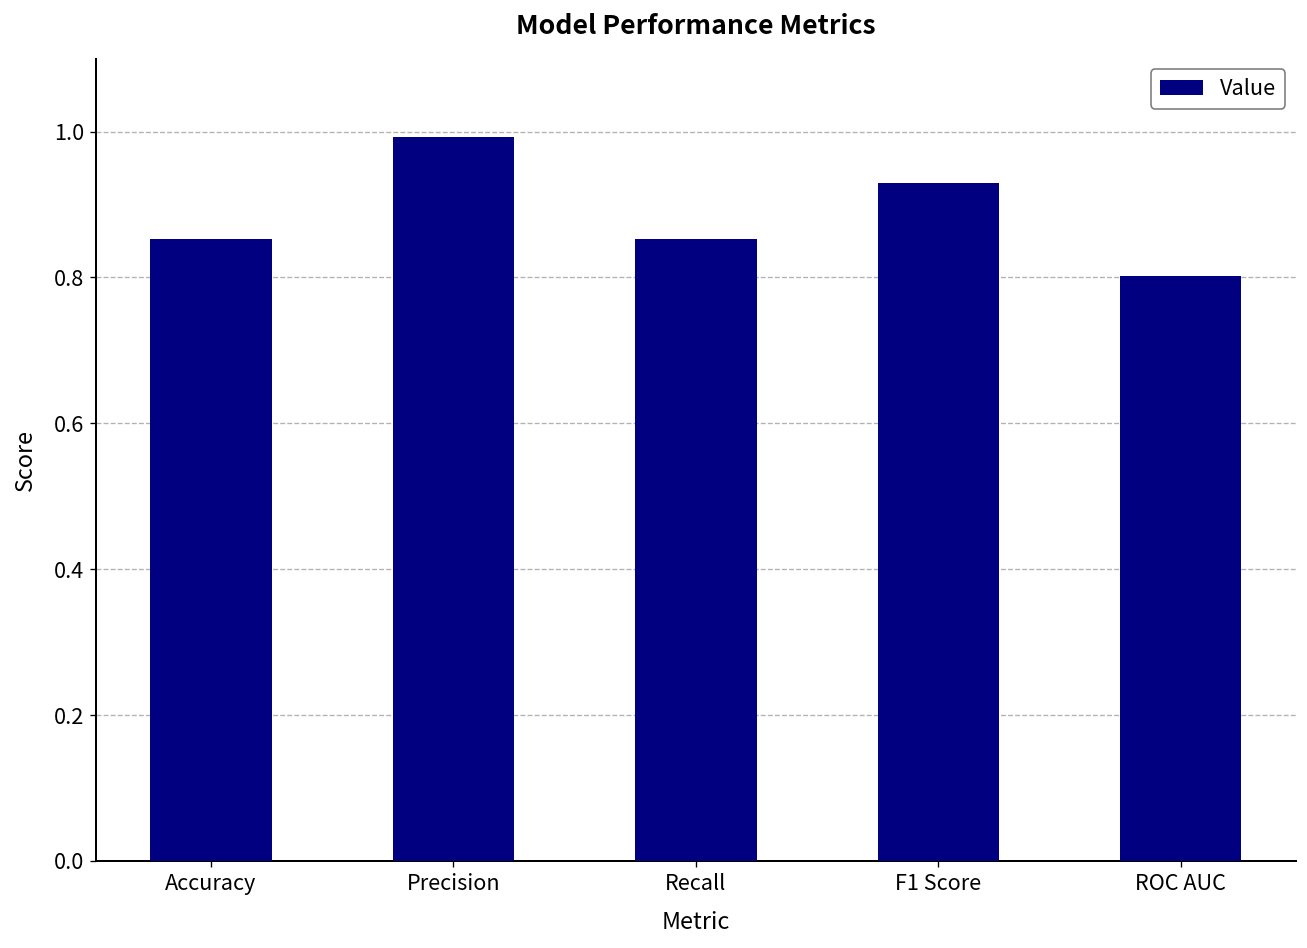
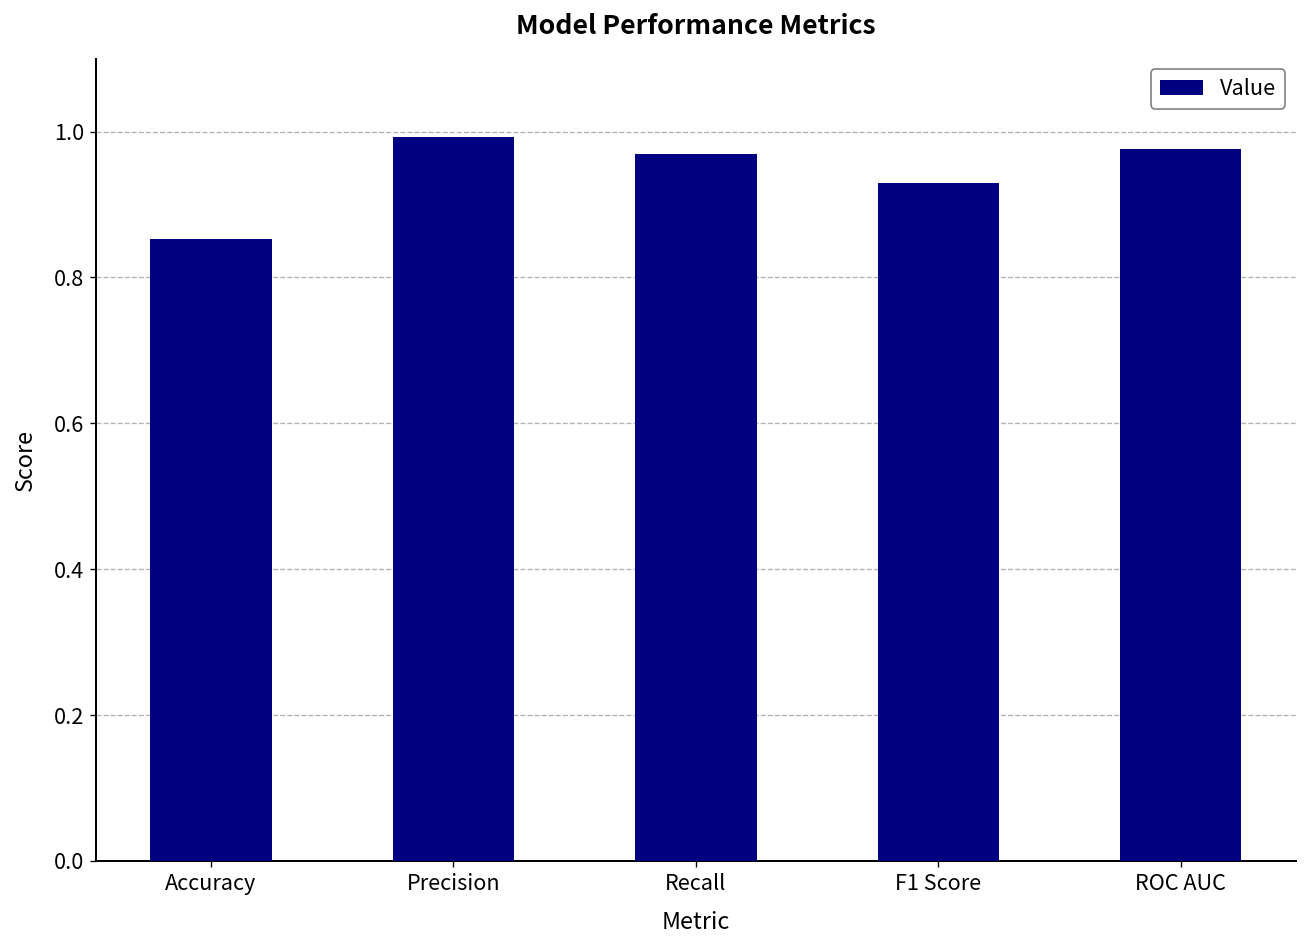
Recall: 0.85 -> 0.97
ROC AUC: 0.80 -> 0.98
